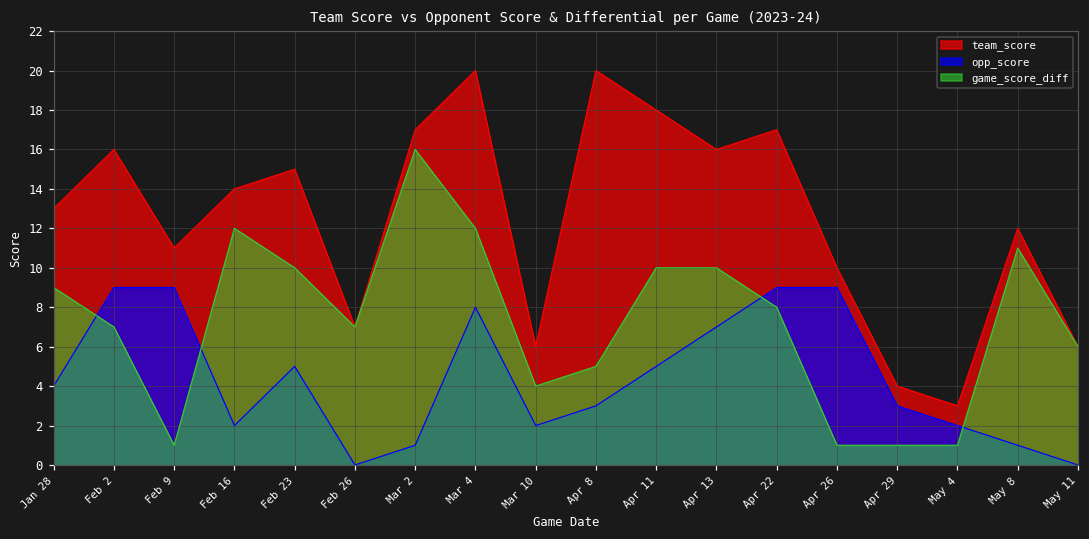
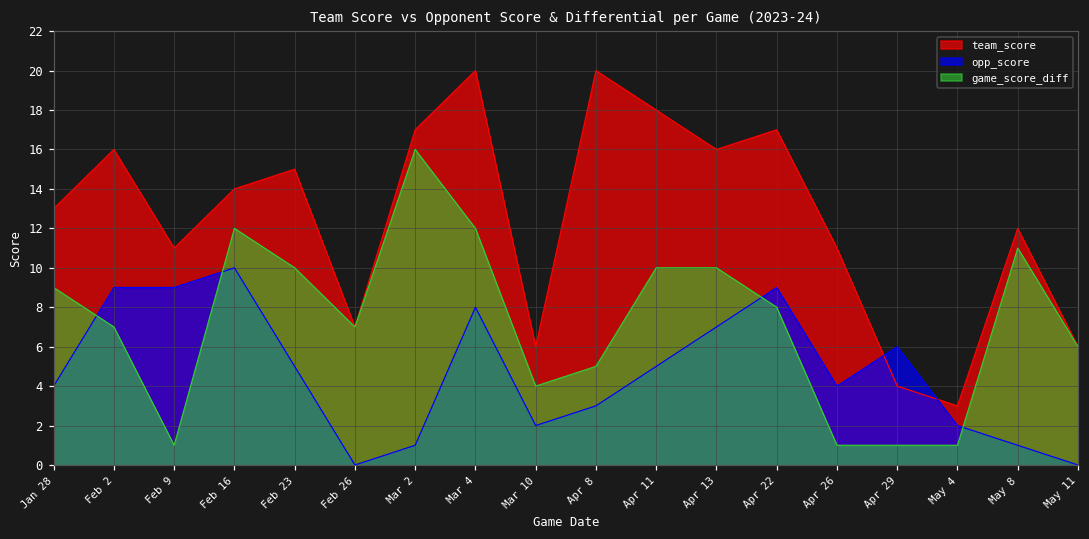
opp_score, Feb 16: 2 -> 10
team_score, Apr 26: 10 -> 11
opp_score, Apr 26: 9 -> 4
opp_score, Apr 29: 3 -> 6
